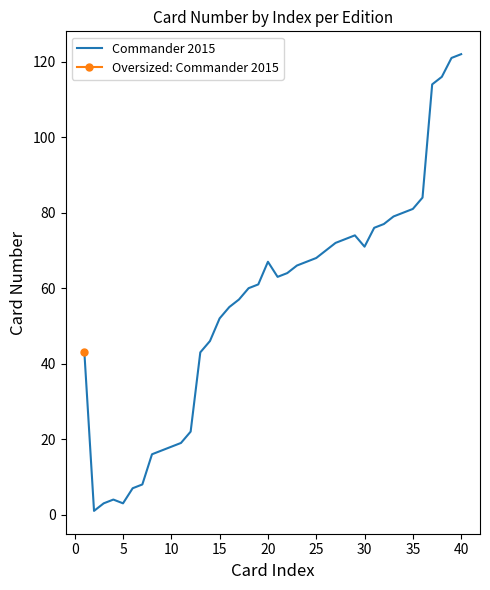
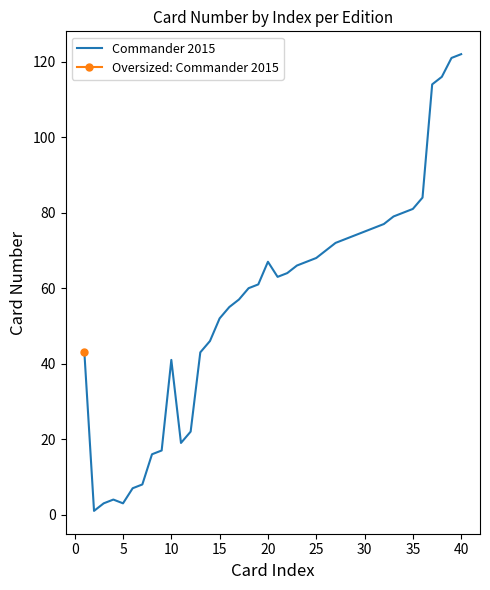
Commander 2015, 10: 18 -> 41
Commander 2015, 30: 71 -> 75
